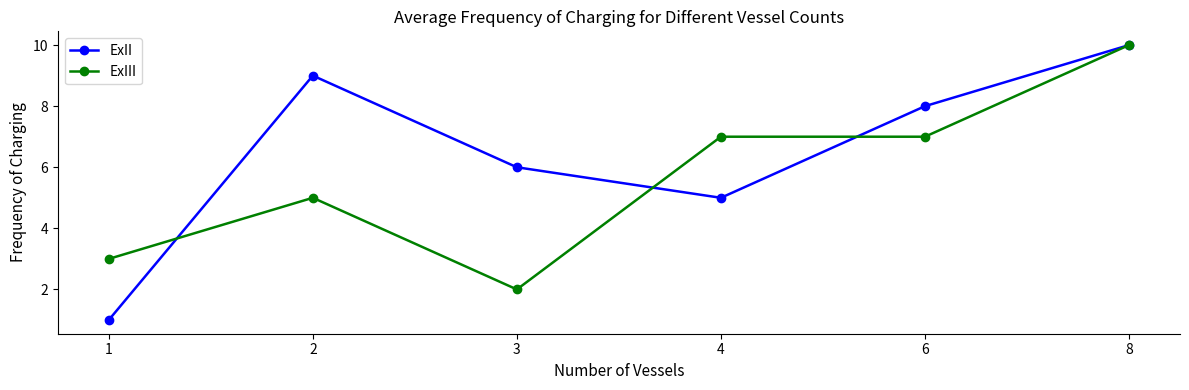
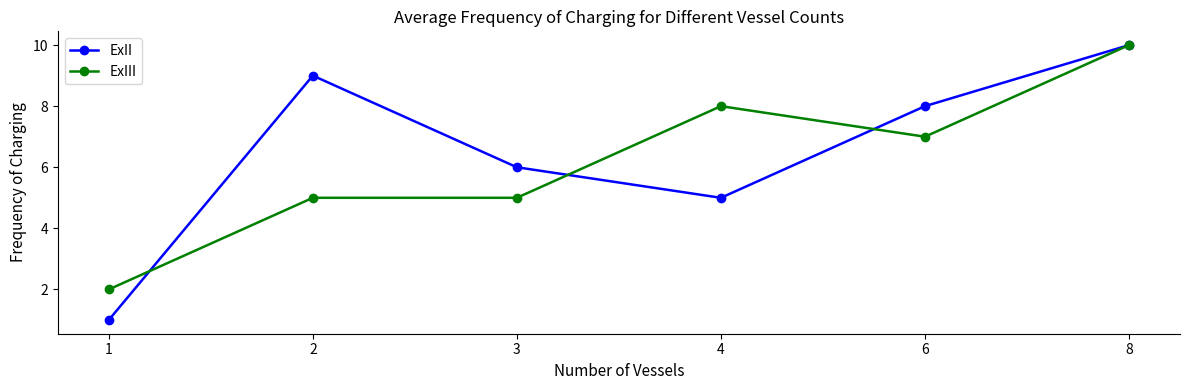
ExIII, 1: 3 -> 2
ExIII, 3: 2 -> 5
ExIII, 4: 7 -> 8
